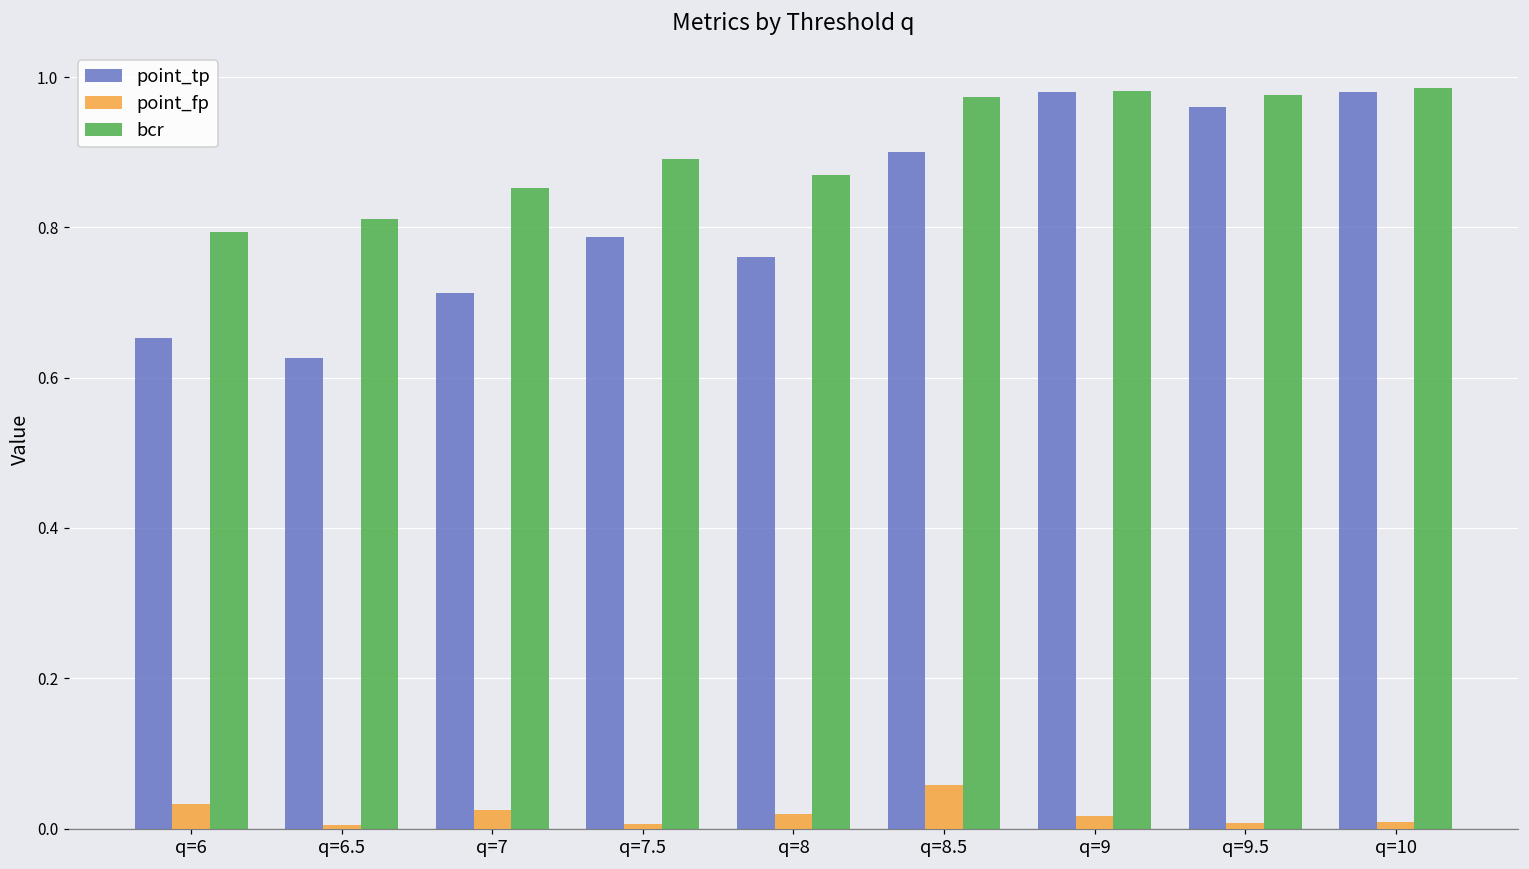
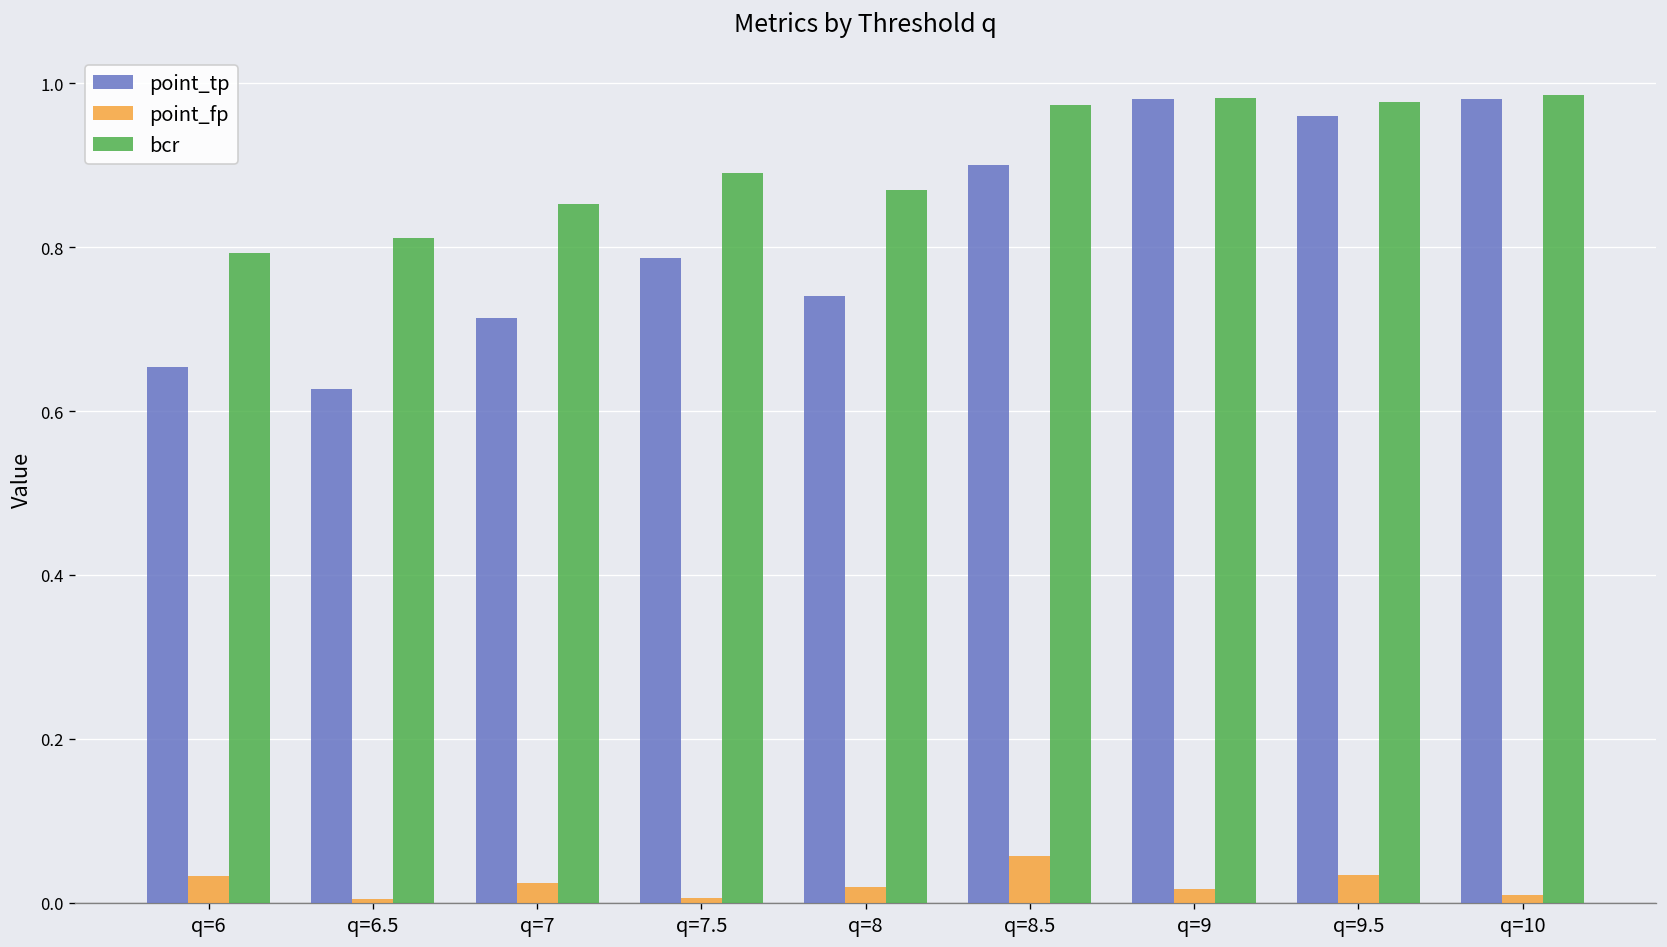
point_tp, q=8: 0.76 -> 0.74
point_fp, q=9.5: 0.01 -> 0.03
